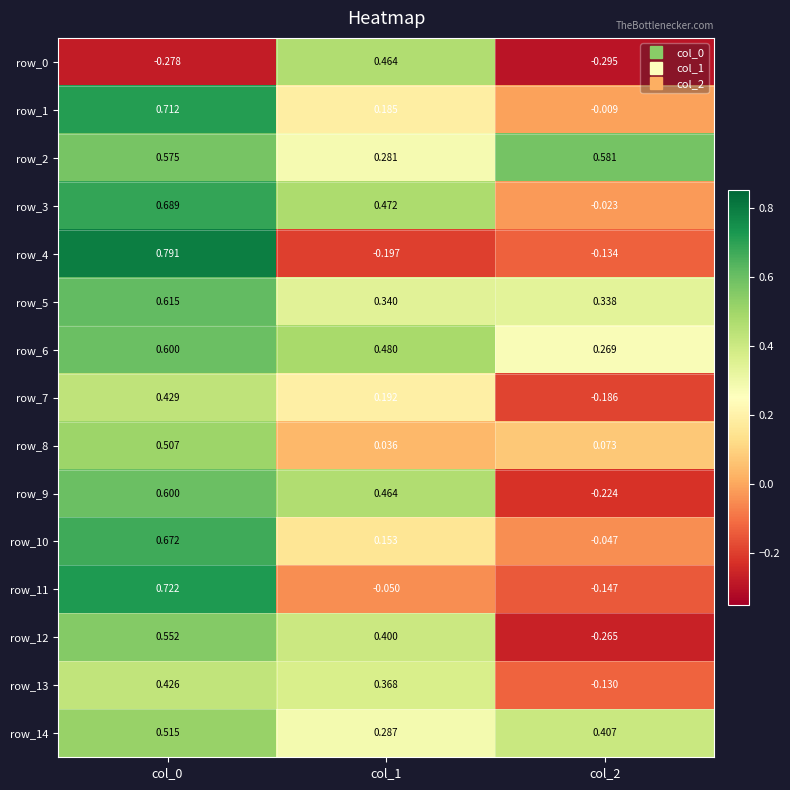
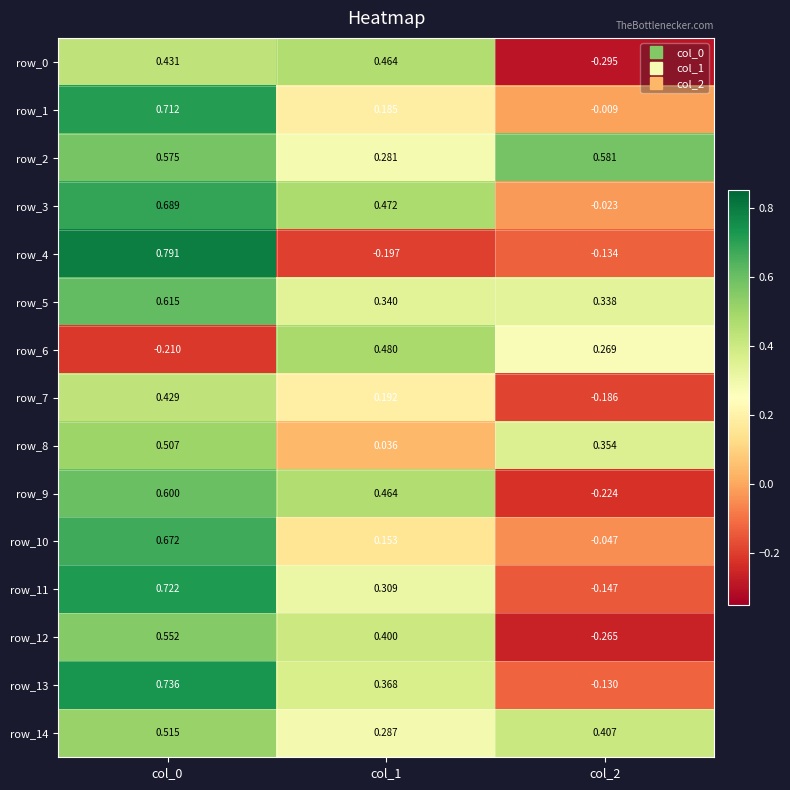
row_0, col_0: -0.278 -> 0.431
row_6, col_0: 0.600 -> -0.210
row_8, col_2: 0.073 -> 0.354
row_11, col_1: -0.050 -> 0.309
row_13, col_0: 0.426 -> 0.736
